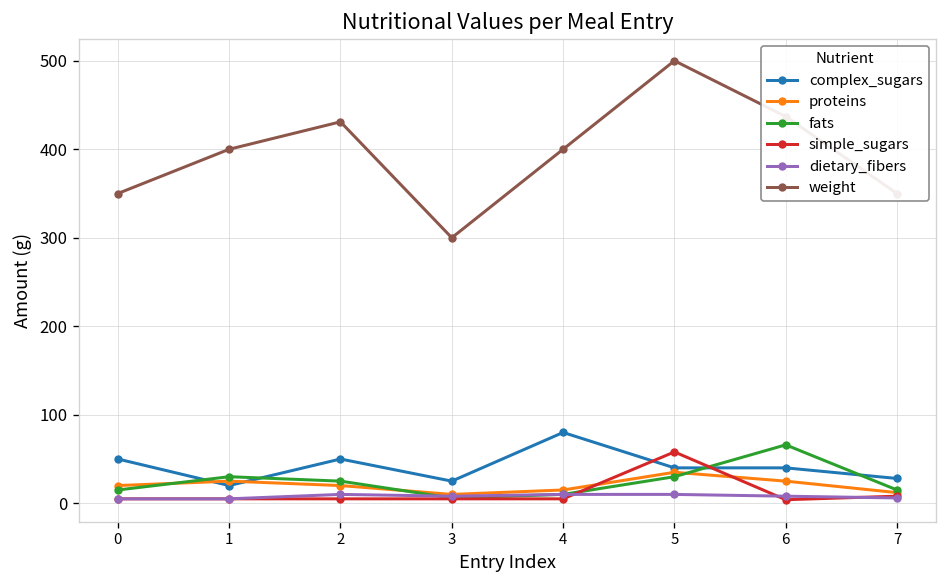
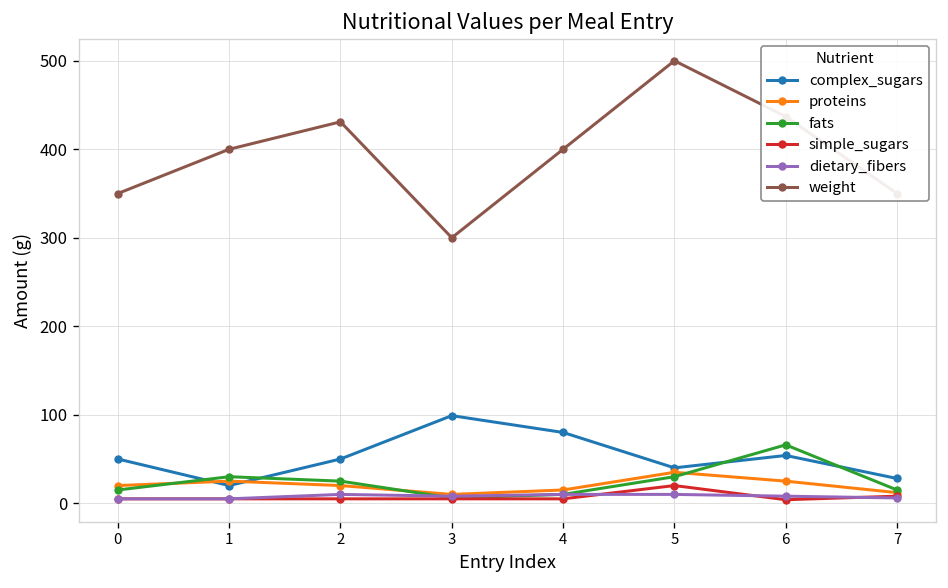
complex_sugars, 3: 30 -> 100
simple_sugars, 5: 60 -> 20
complex_sugars, 6: 40 -> 50
